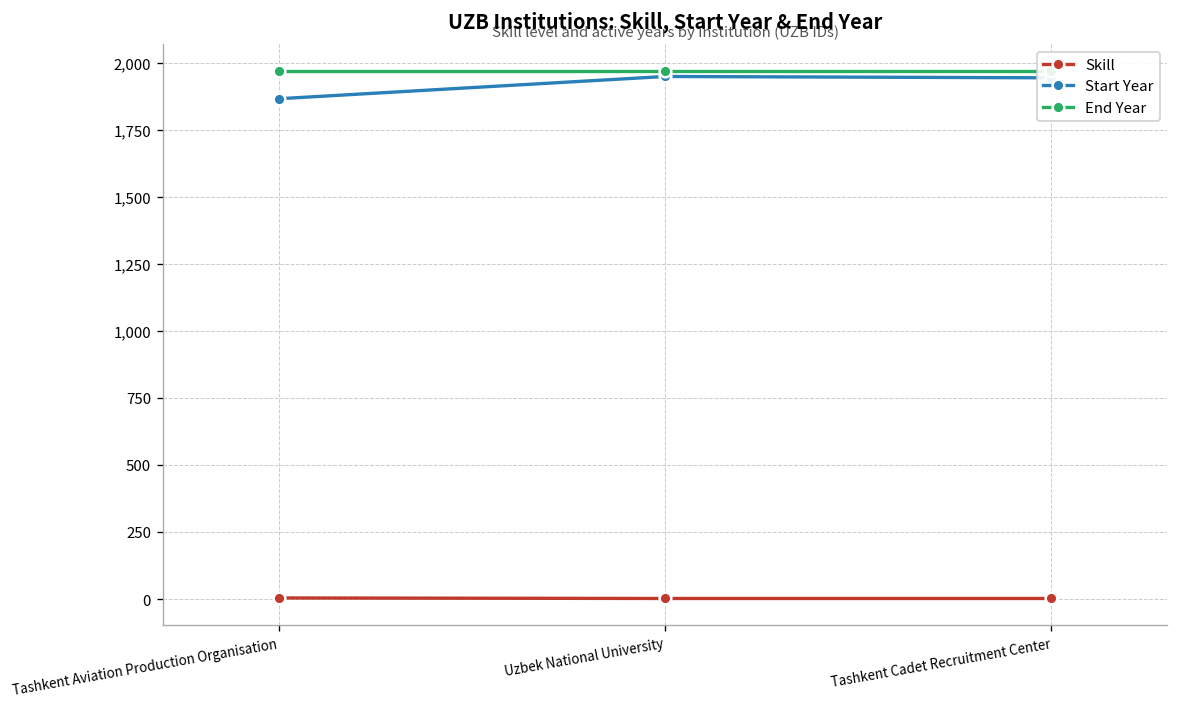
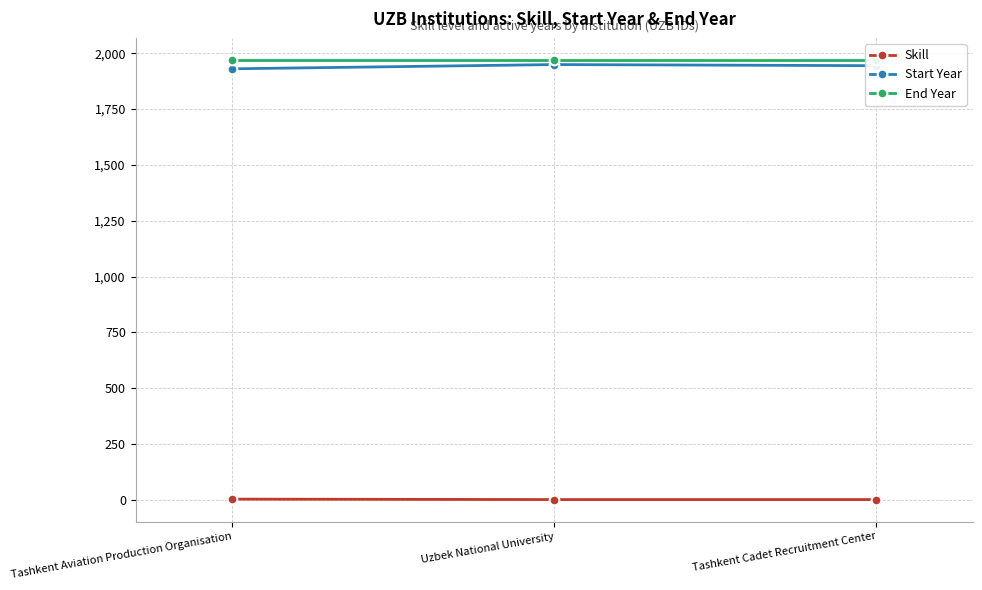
Start Year, Tashkent Aviation Production Organisation: 1,870 -> 1,930
